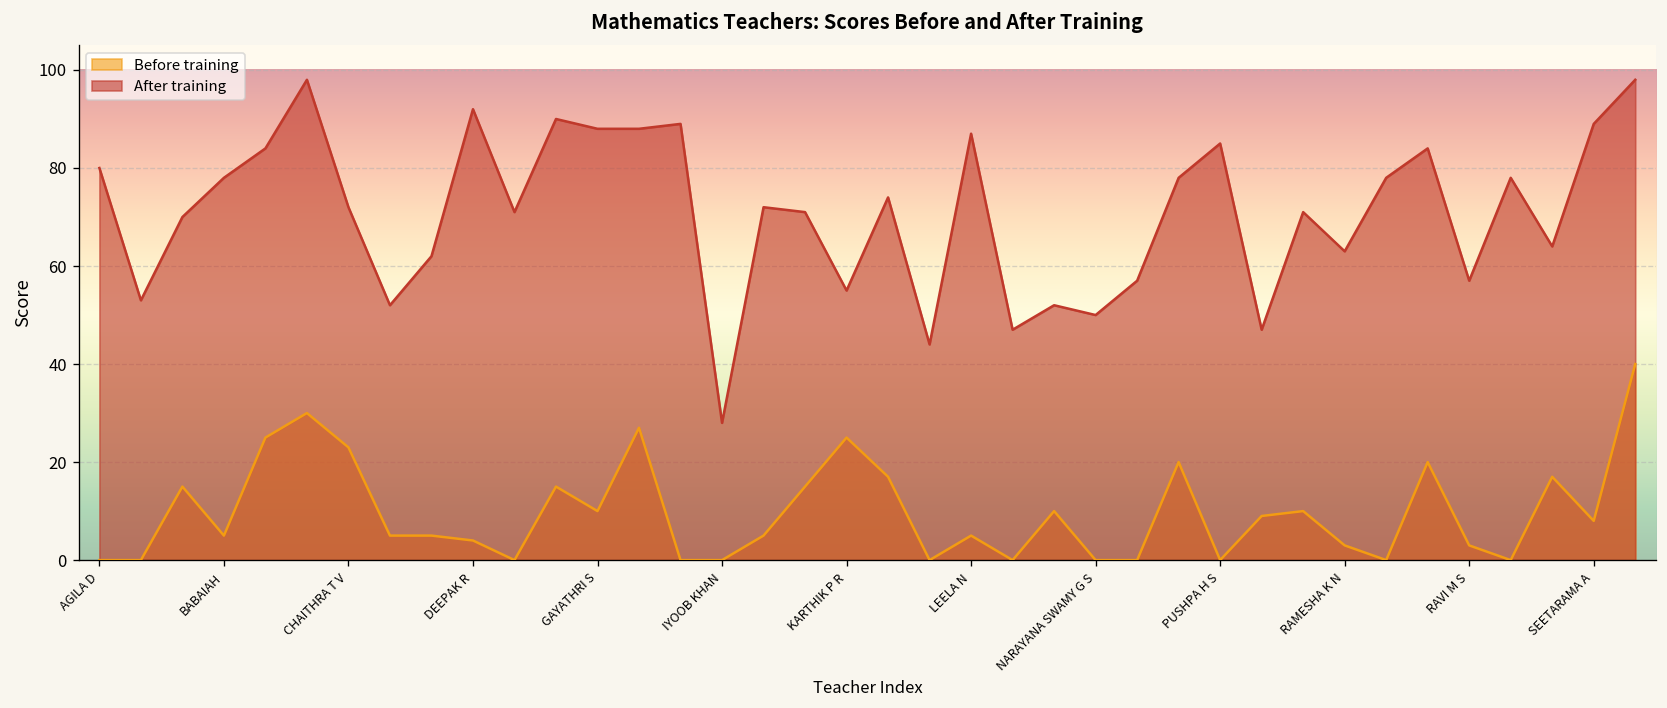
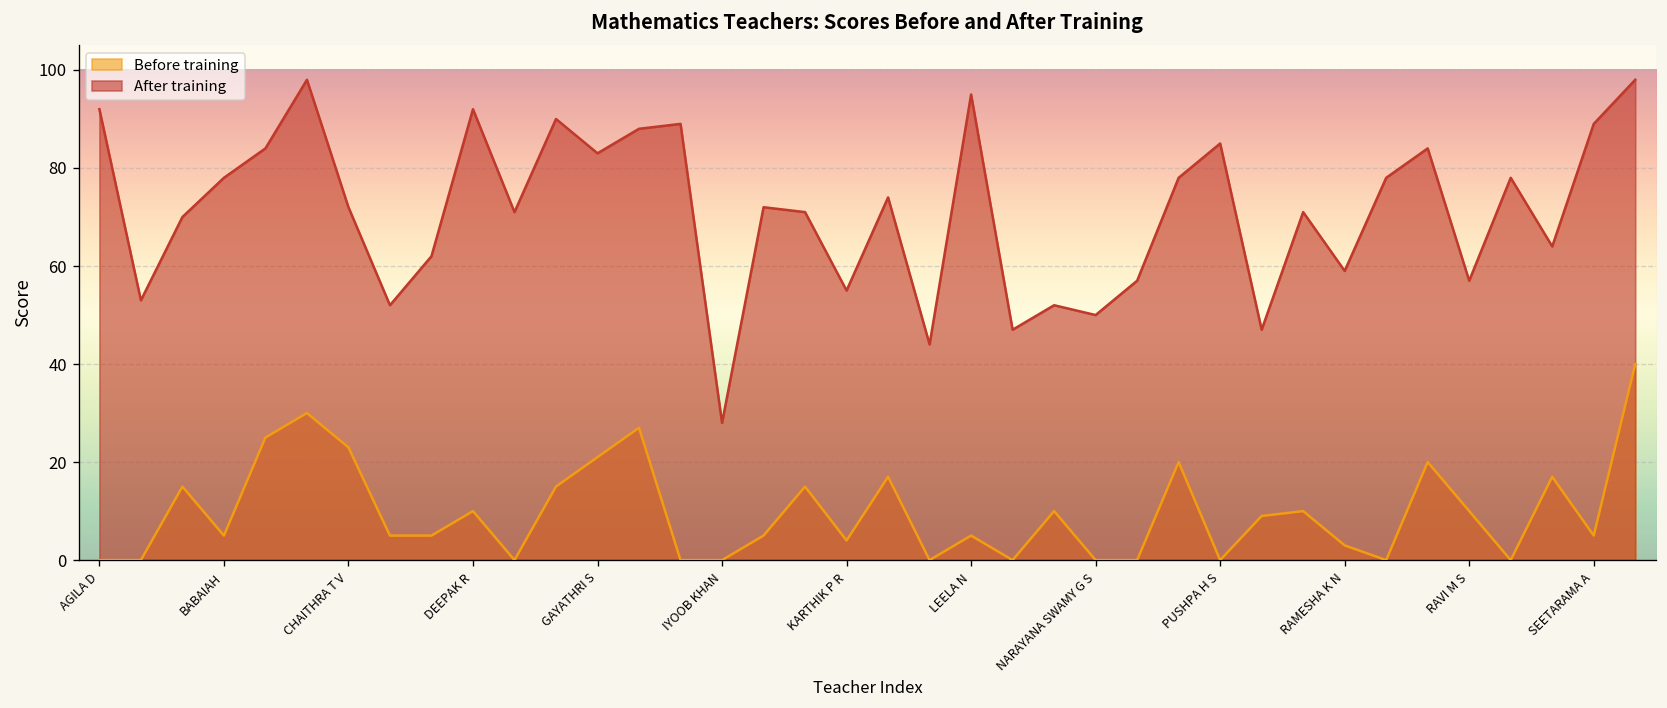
After training, AGILA D: 80 -> 92
Before training, DEEPAK R: 4 -> 10
Before training, GAYATHRI S: 10 -> 21
After training, GAYATHRI S: 88 -> 83
Before training, KARTHIK P R: 25 -> 4
After training, LEELA N: 87 -> 95
After training, RAMESHA K N: 63 -> 59
Before training, RAVI M S: 3 -> 10
Before training, SEETARAMA A: 8 -> 5
